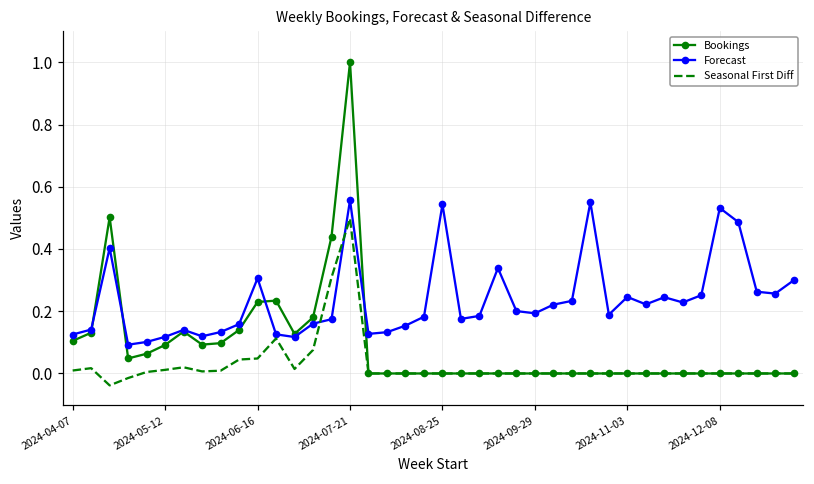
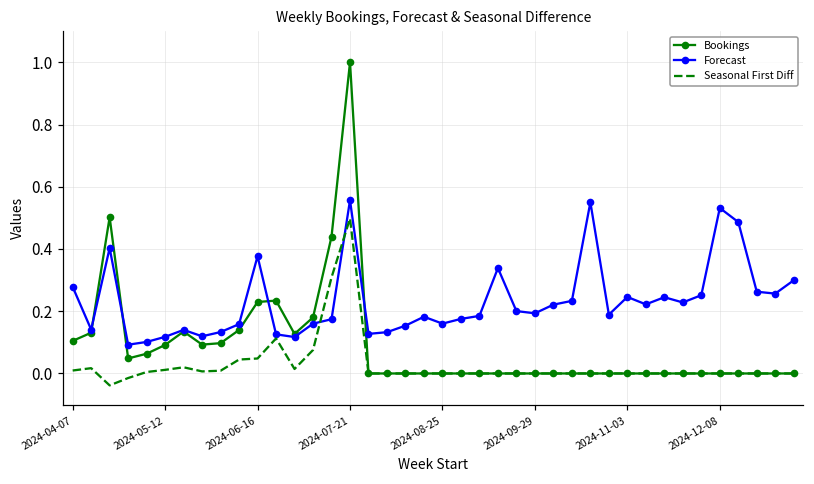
Forecast, 2024-04-07: 0.13 -> 0.28
Forecast, 2024-06-16: 0.31 -> 0.38
Forecast, 2024-08-25: 0.54 -> 0.16
